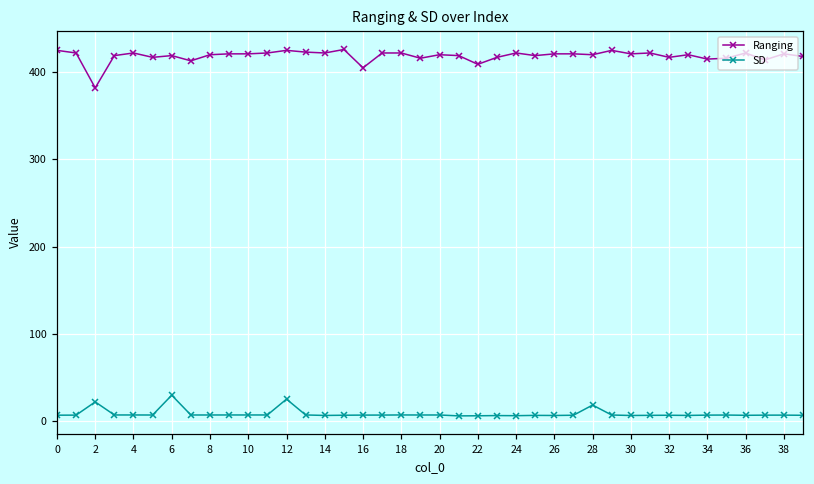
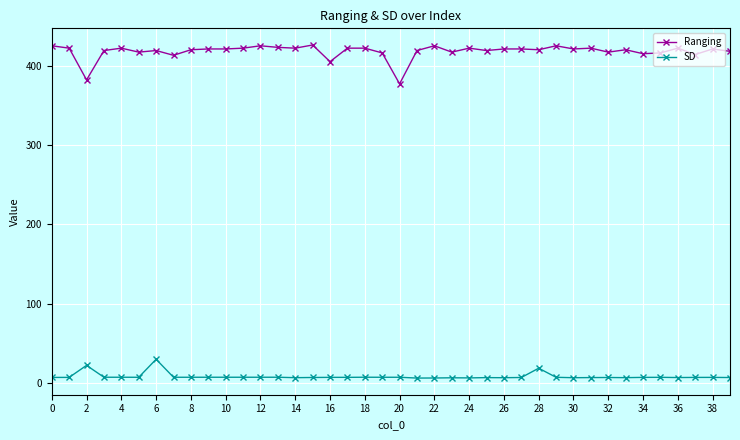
SD, 12: 30 -> 10
Ranging, 20: 420 -> 380
Ranging, 22: 410 -> 430
